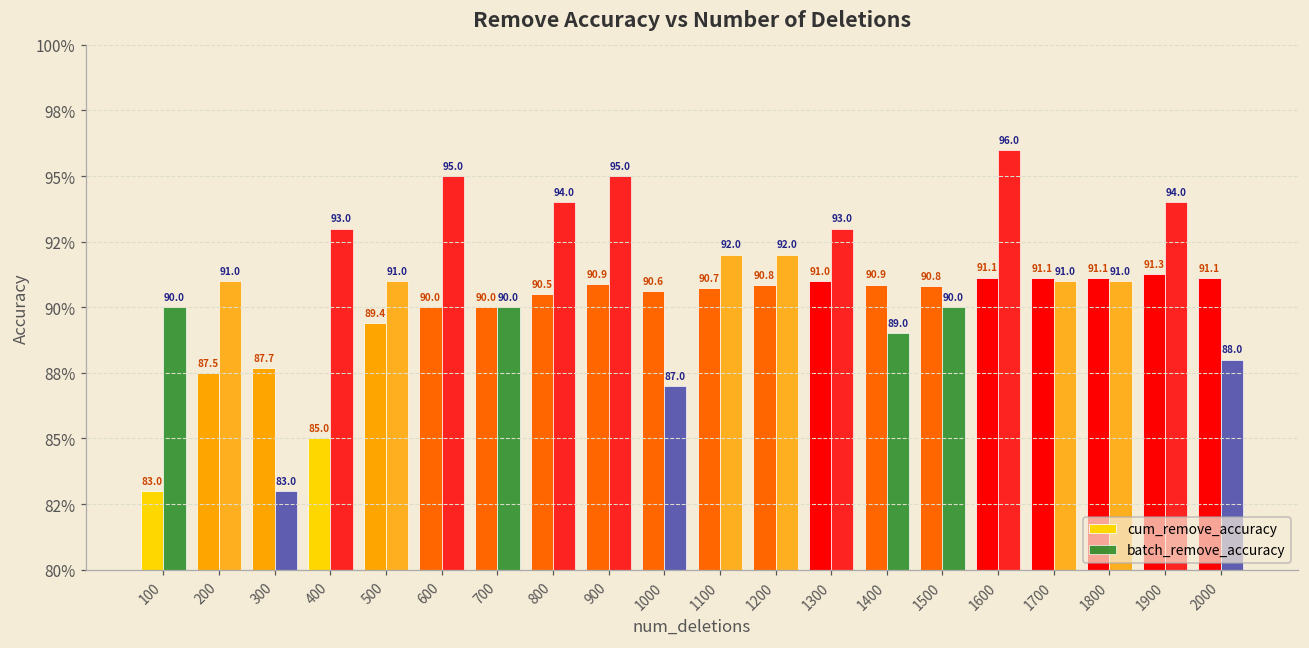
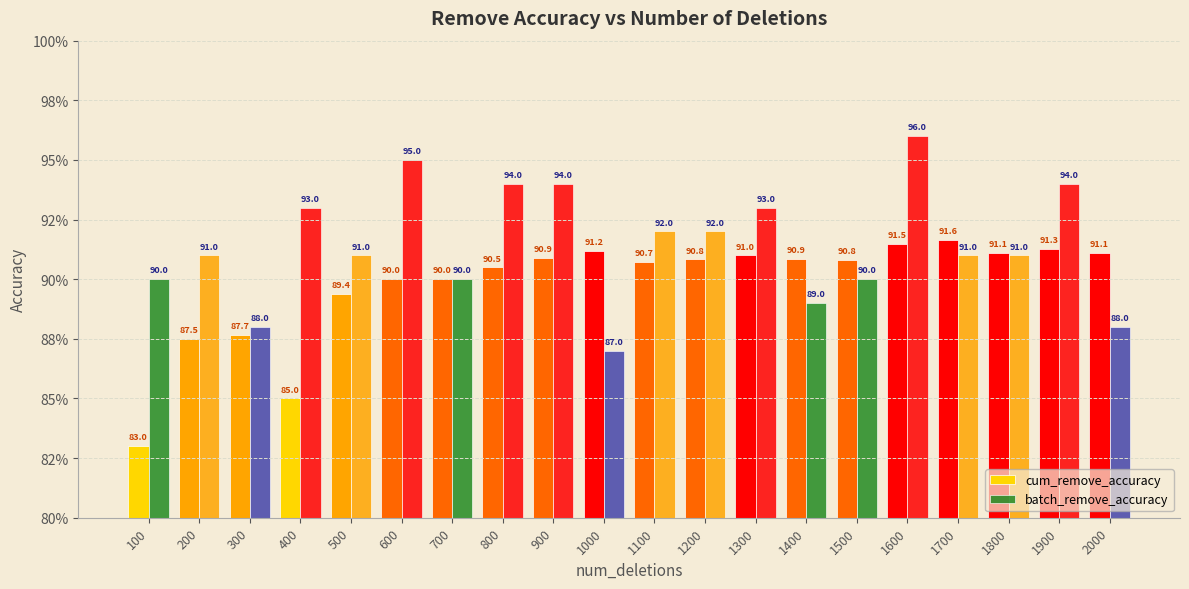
batch_remove_accuracy, 300: 83.0 -> 88.0
batch_remove_accuracy, 900: 95.0 -> 94.0
cum_remove_accuracy, 1000: 90.6 -> 91.2
cum_remove_accuracy, 1600: 91.1 -> 91.5
cum_remove_accuracy, 1700: 91.1 -> 91.6
